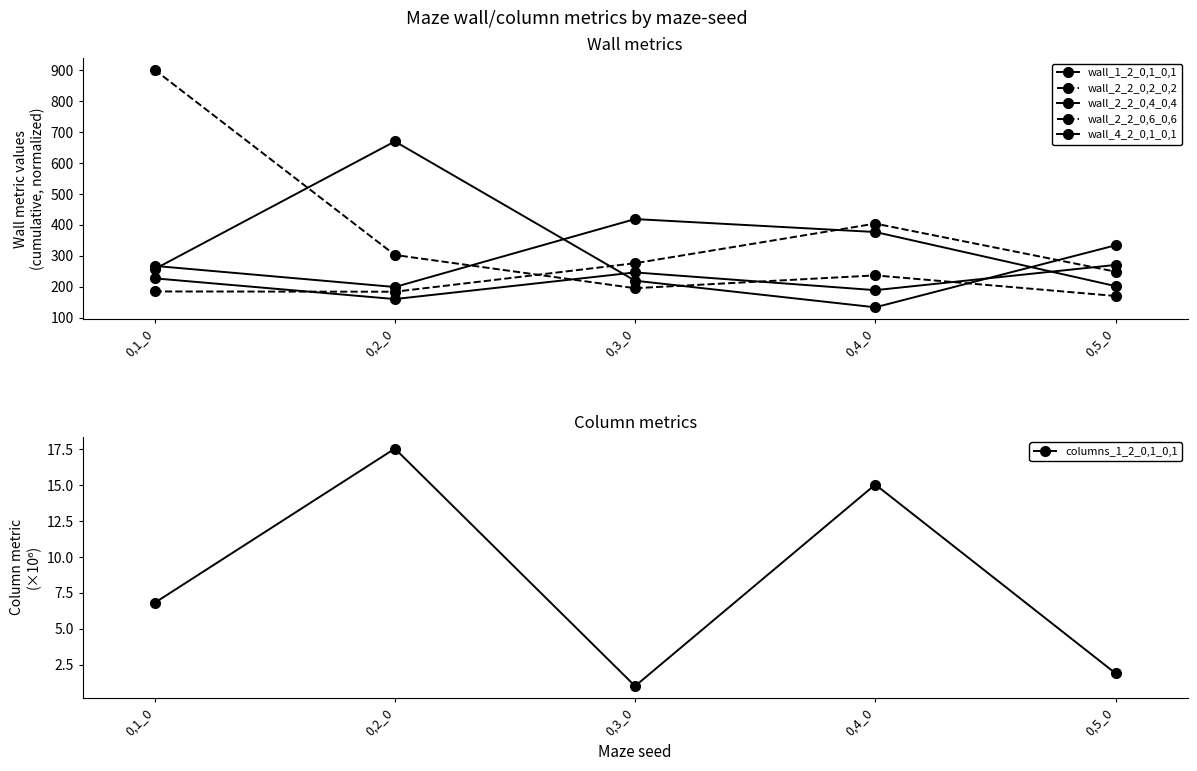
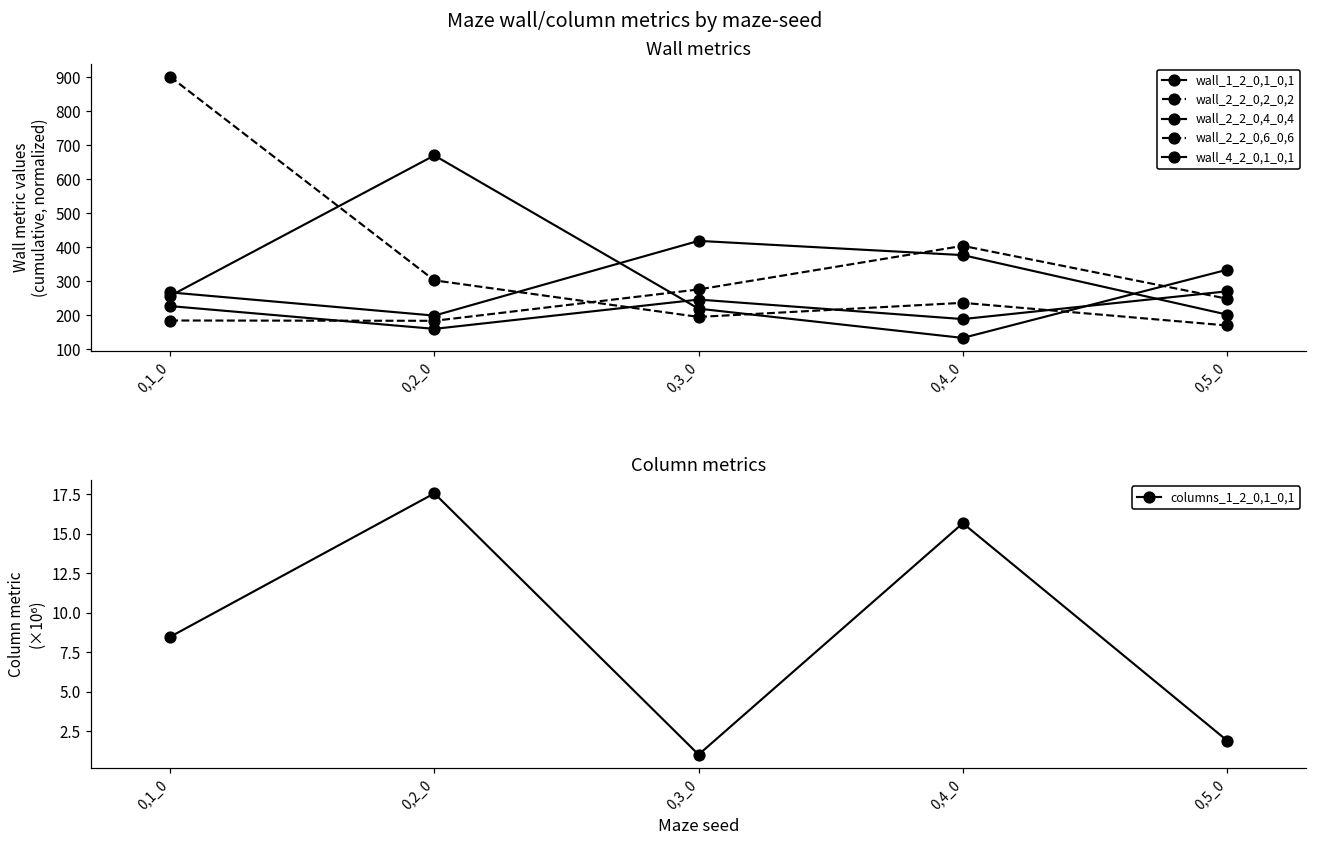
Column metrics, 0,1_0: 6.8 -> 8.5
Column metrics, 0,4_0: 15.0 -> 15.7
